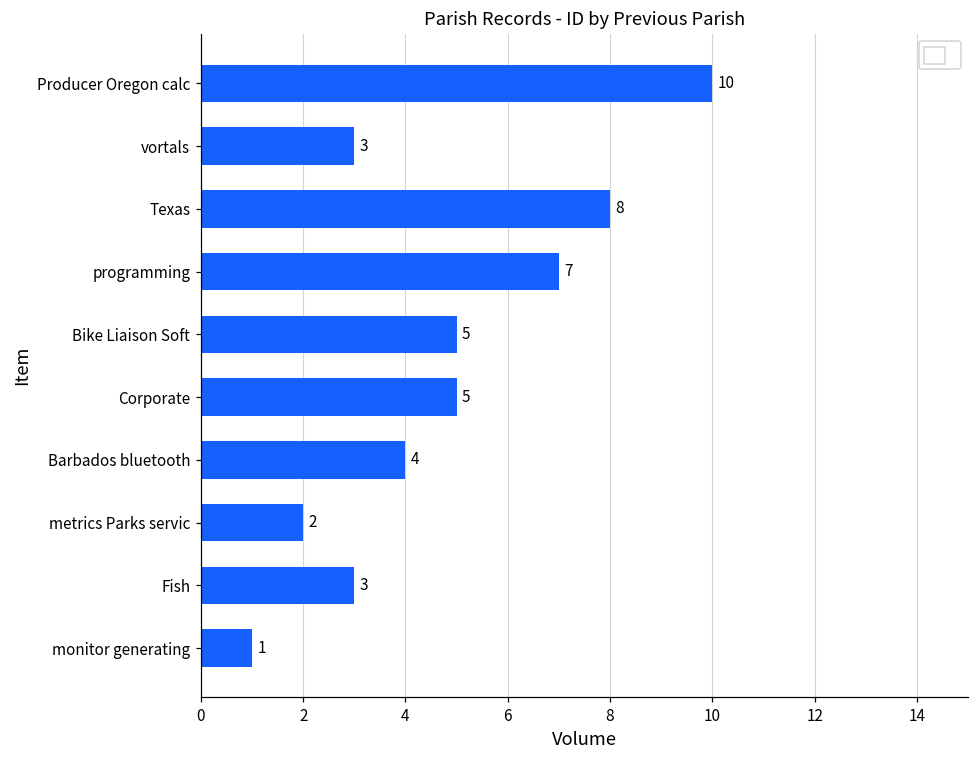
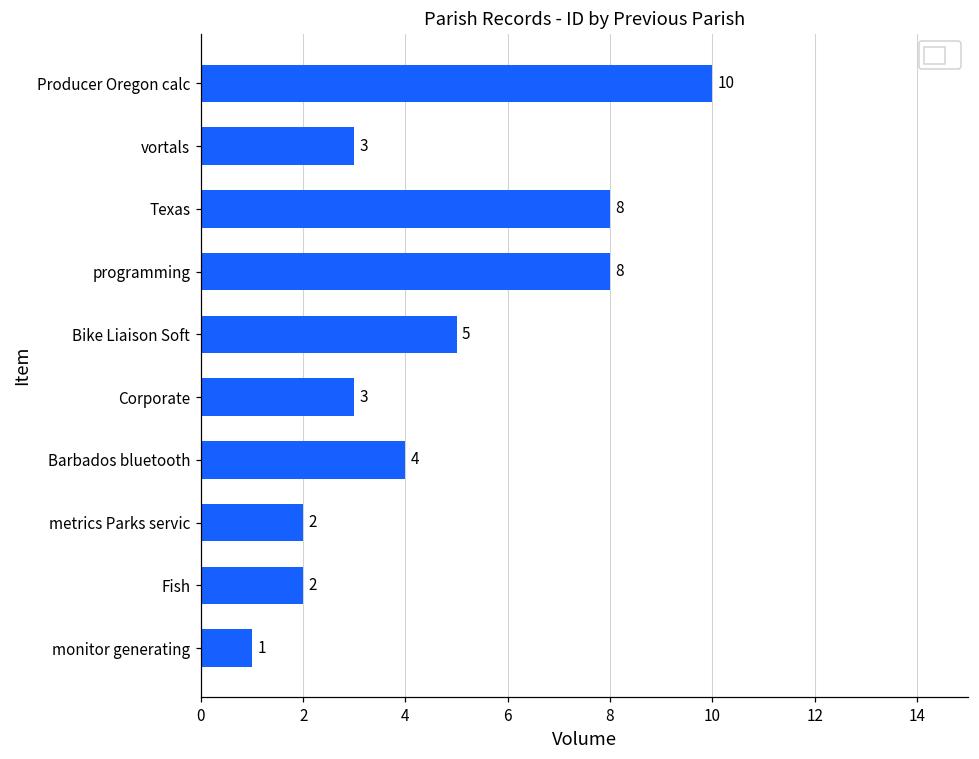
programming: 7 -> 8
Corporate: 5 -> 3
Fish: 3 -> 2
